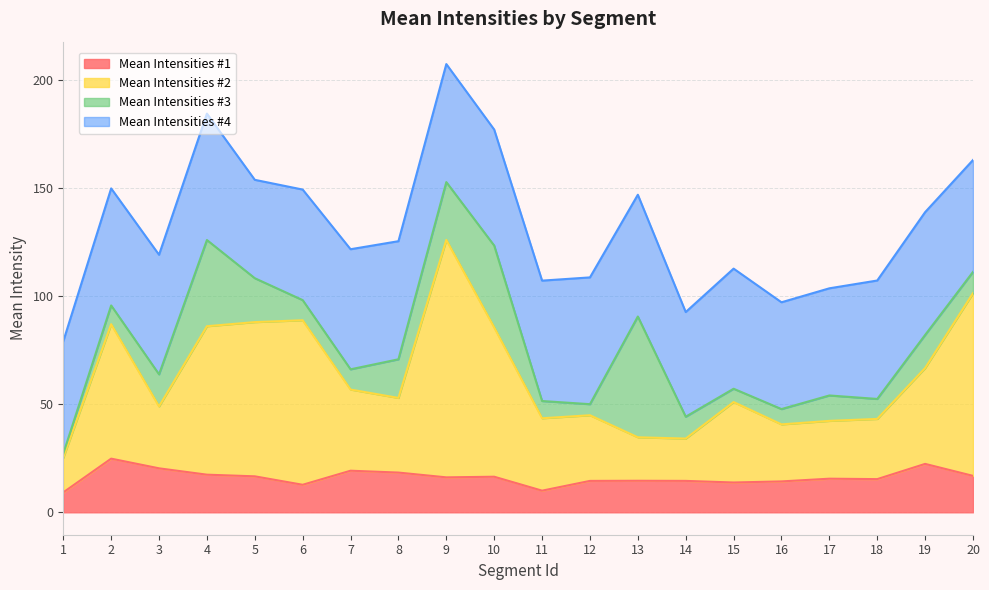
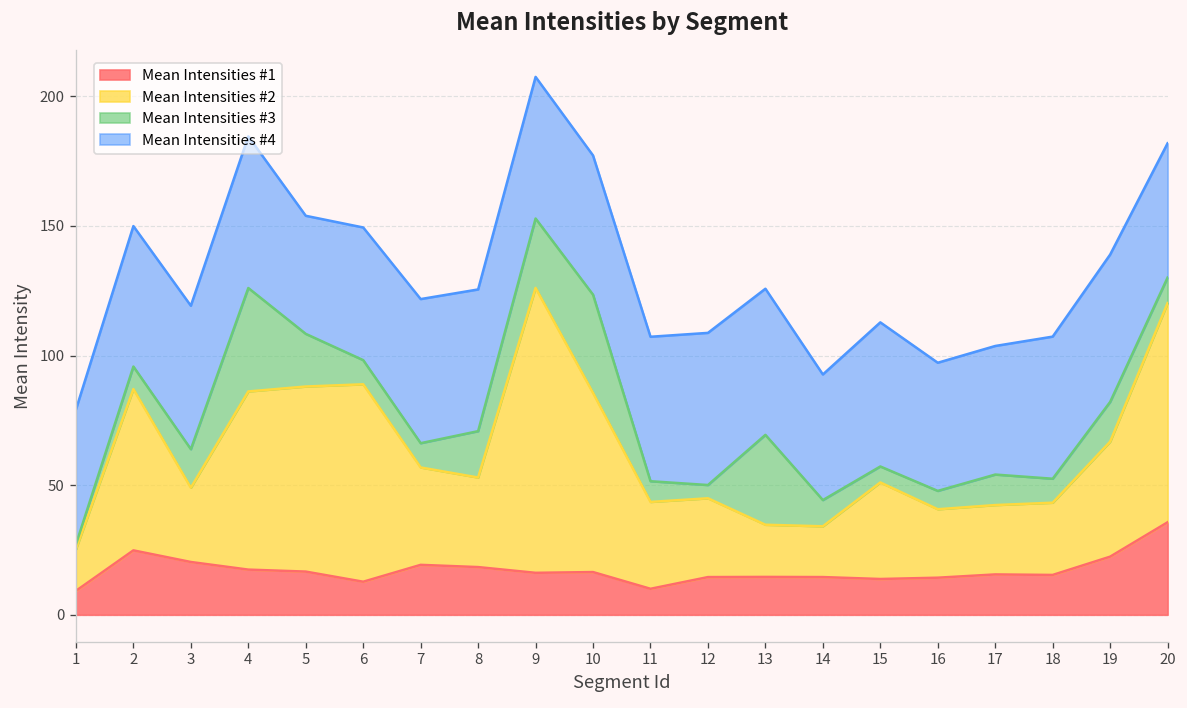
Mean Intensities #3, 13: 56 -> 35
Mean Intensities #1, 20: 17 -> 36
